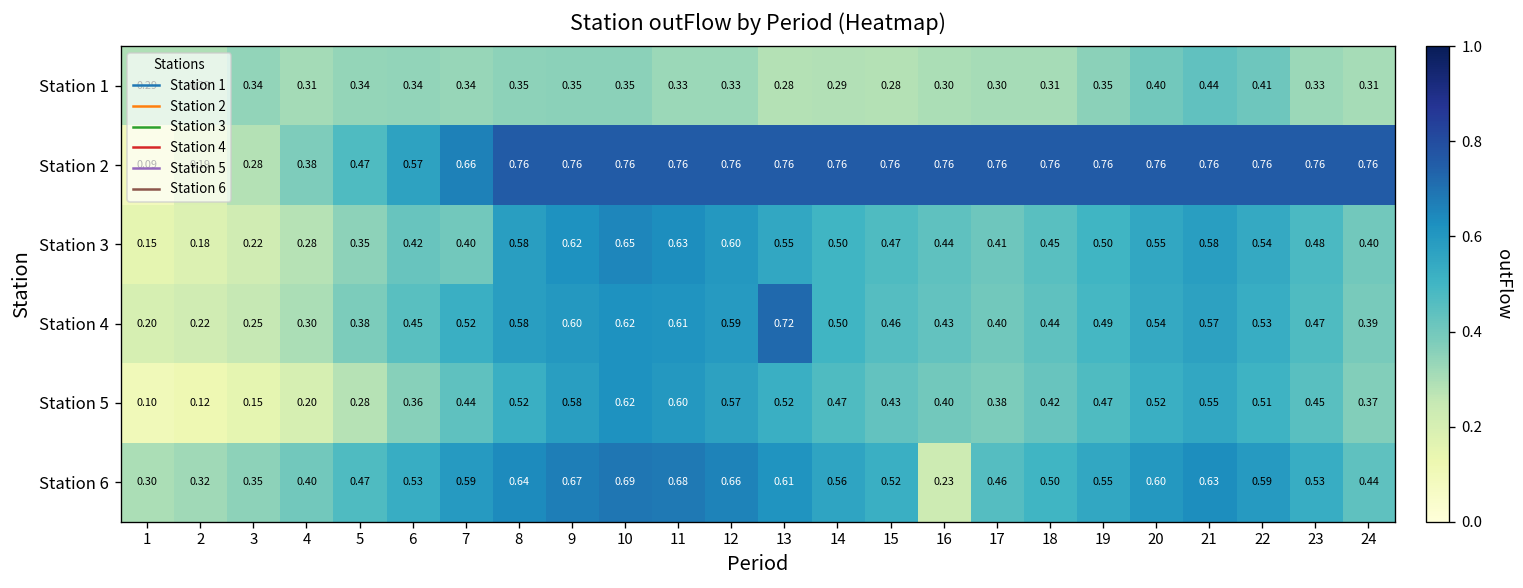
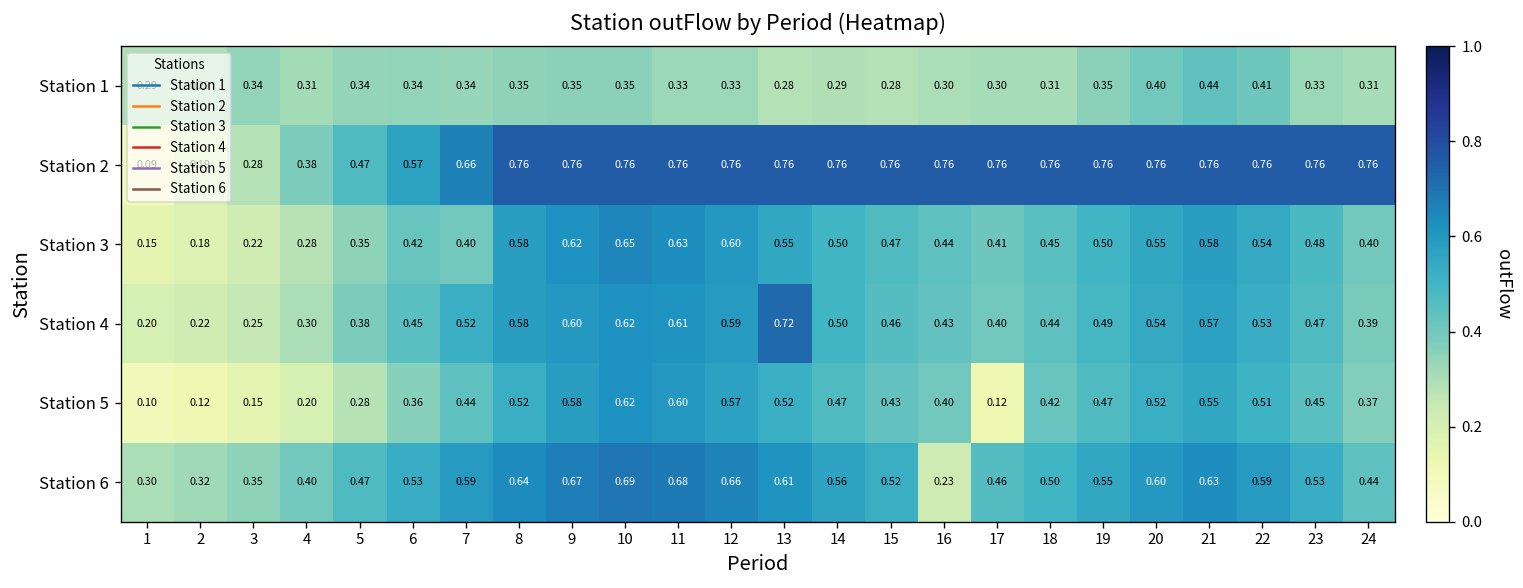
Station 5, 17: 0.38 -> 0.12
